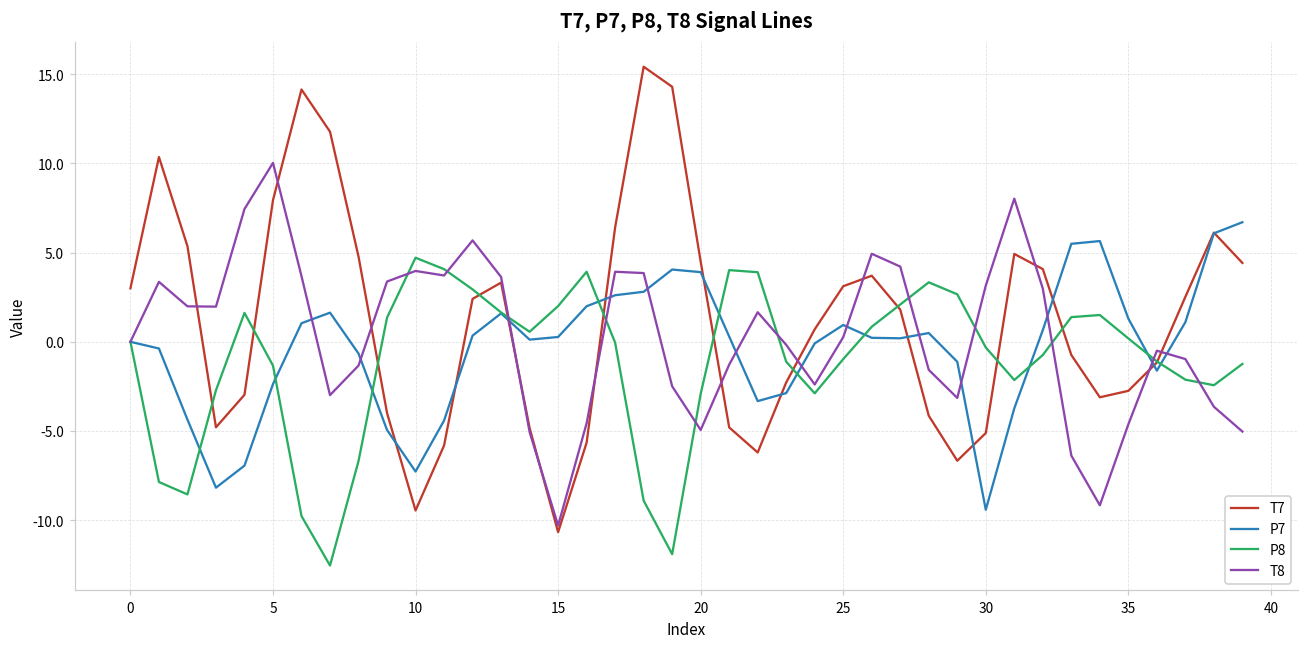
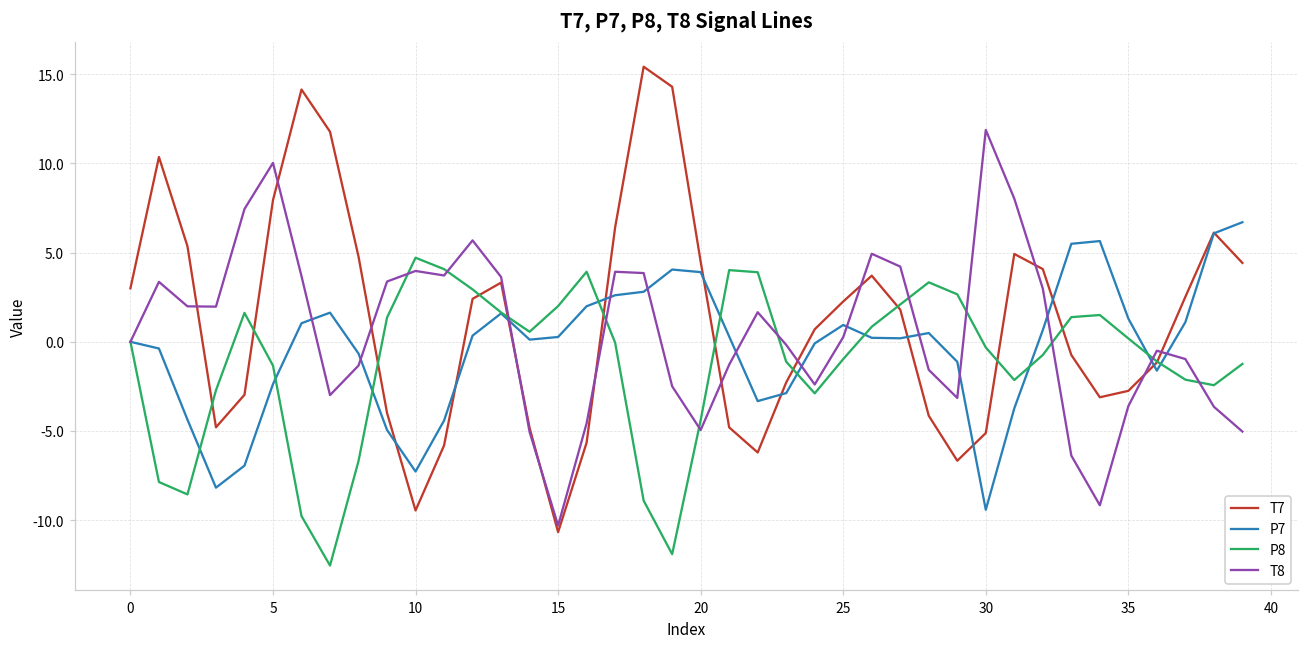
P8, 20: -2.9 -> -4.4
T7, 25: 3.1 -> 2.3
T8, 30: 3.2 -> 11.9
T8, 35: -4.6 -> -3.6
